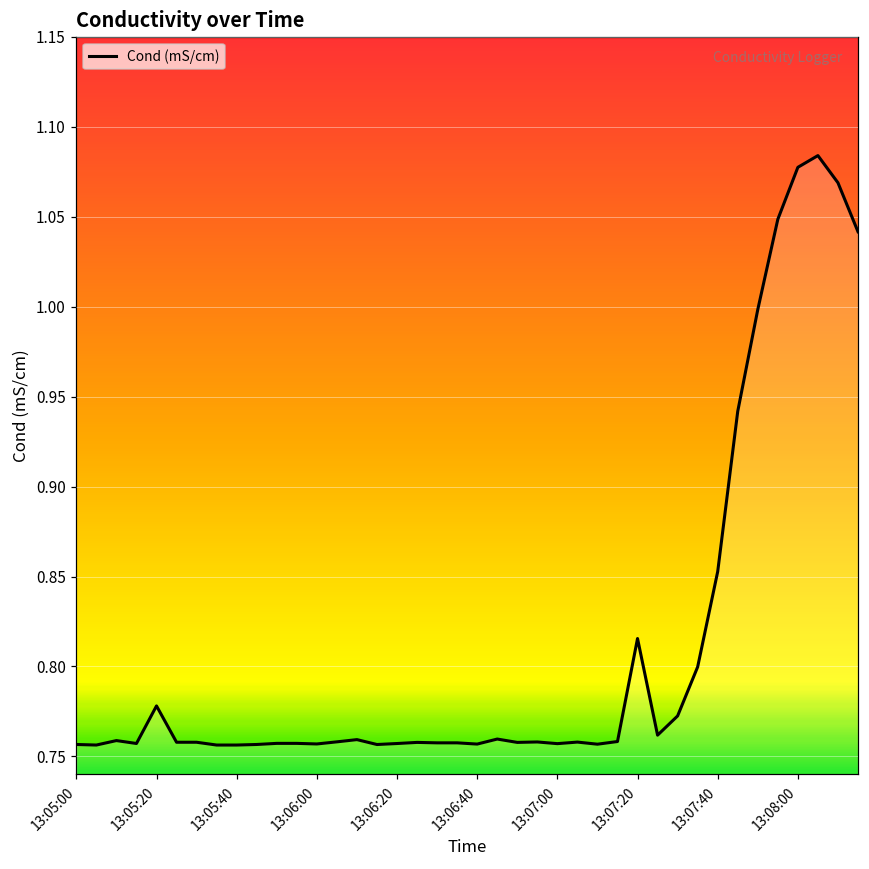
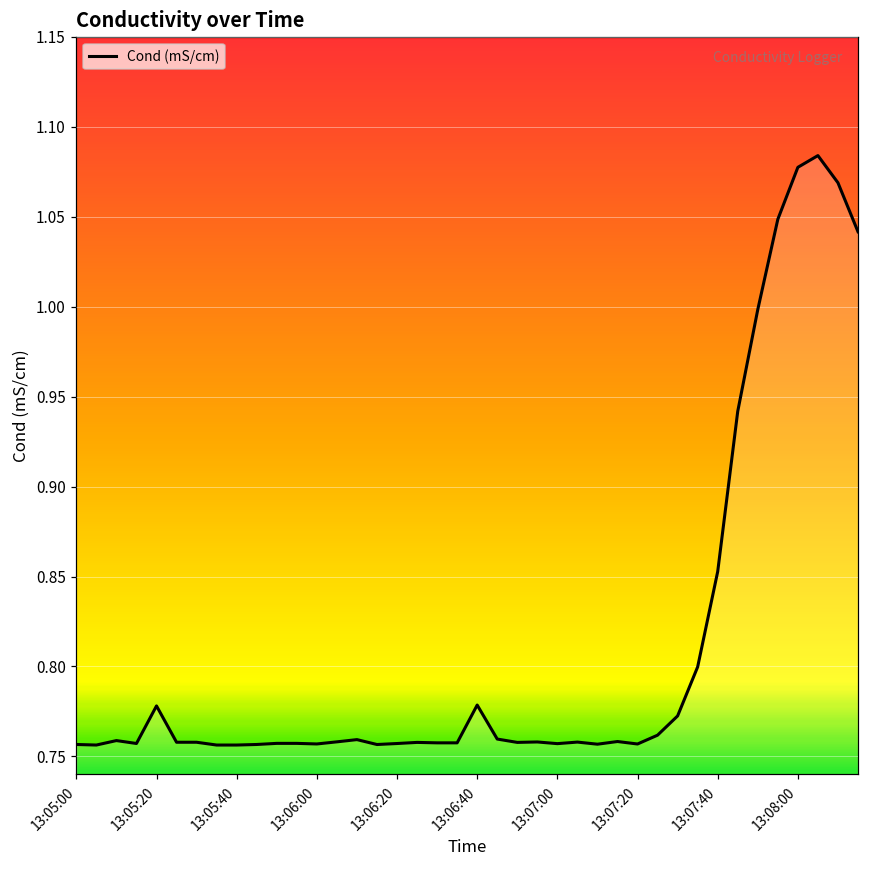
13:06:40: 0.757 -> 0.779
13:07:20: 0.816 -> 0.757
